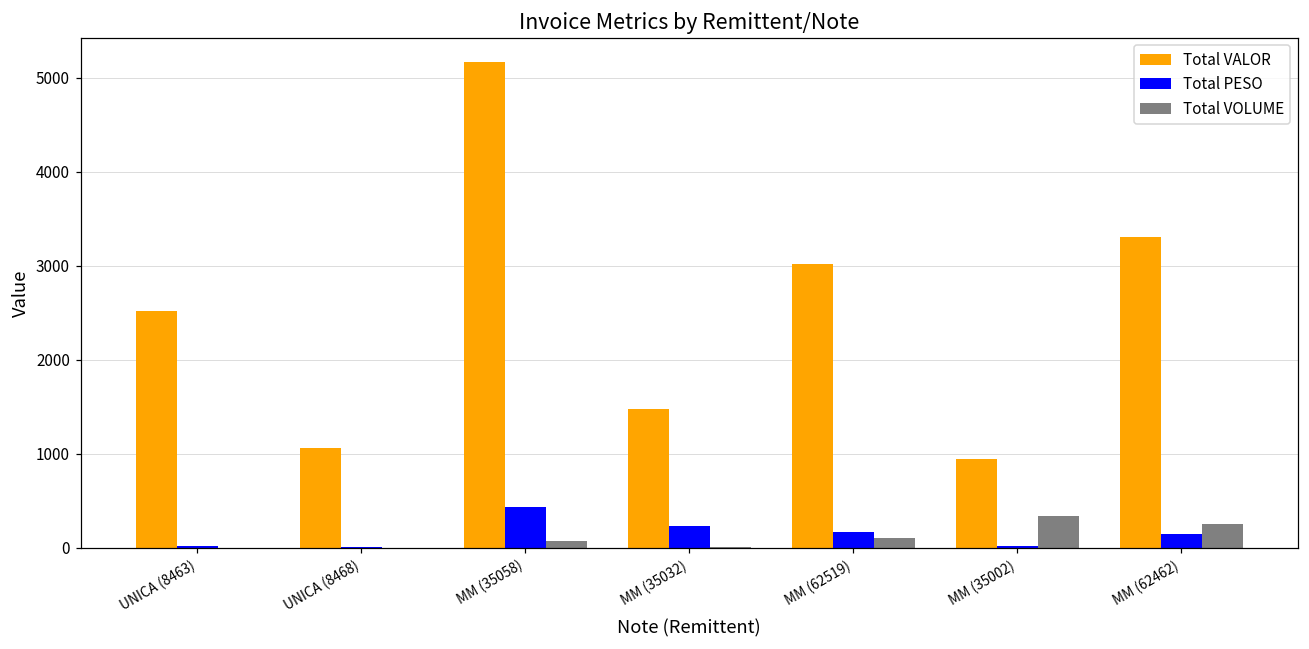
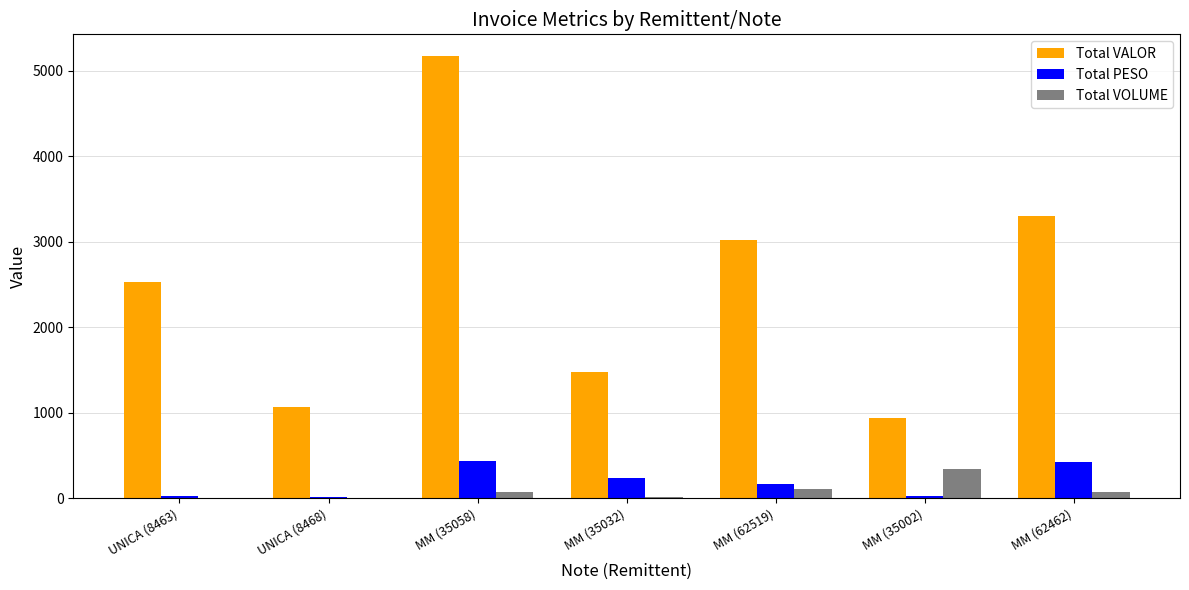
Total PESO, MM (62462): 100 -> 400
Total VOLUME, MM (62462): 300 -> 100
